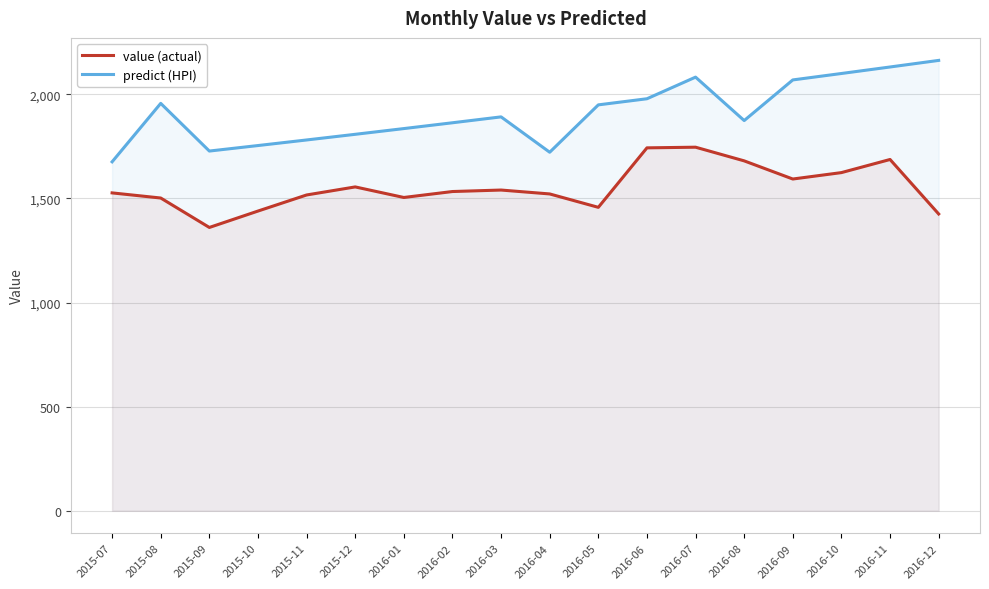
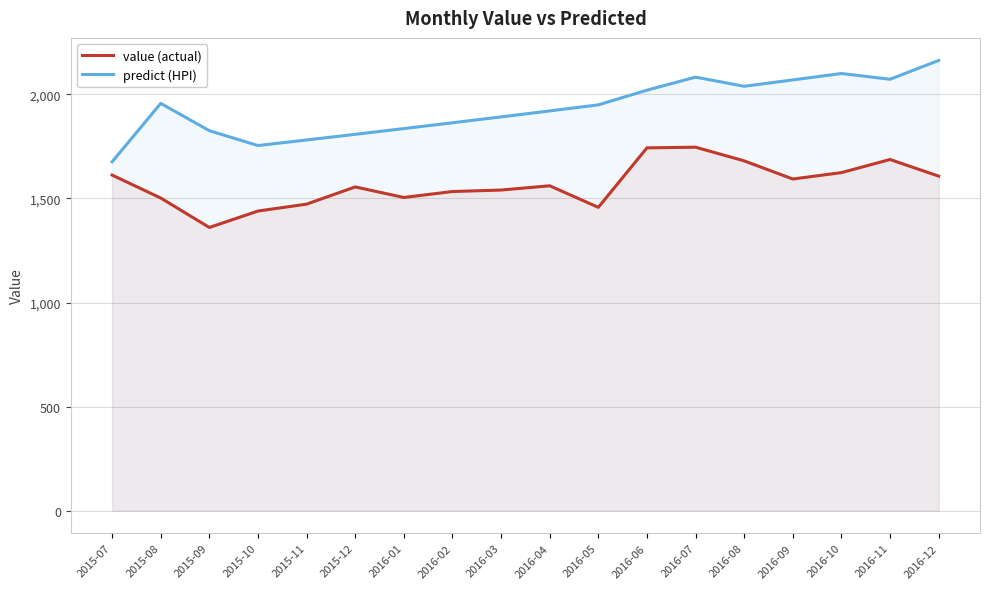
value (actual), 2015-07: 1,530 -> 1,610
predict (HPI), 2015-09: 1,730 -> 1,830
value (actual), 2015-11: 1,520 -> 1,470
value (actual), 2016-04: 1,520 -> 1,560
predict (HPI), 2016-04: 1,720 -> 1,920
predict (HPI), 2016-06: 1,980 -> 2,020
predict (HPI), 2016-08: 1,870 -> 2,040
predict (HPI), 2016-11: 2,130 -> 2,070
value (actual), 2016-12: 1,430 -> 1,610
